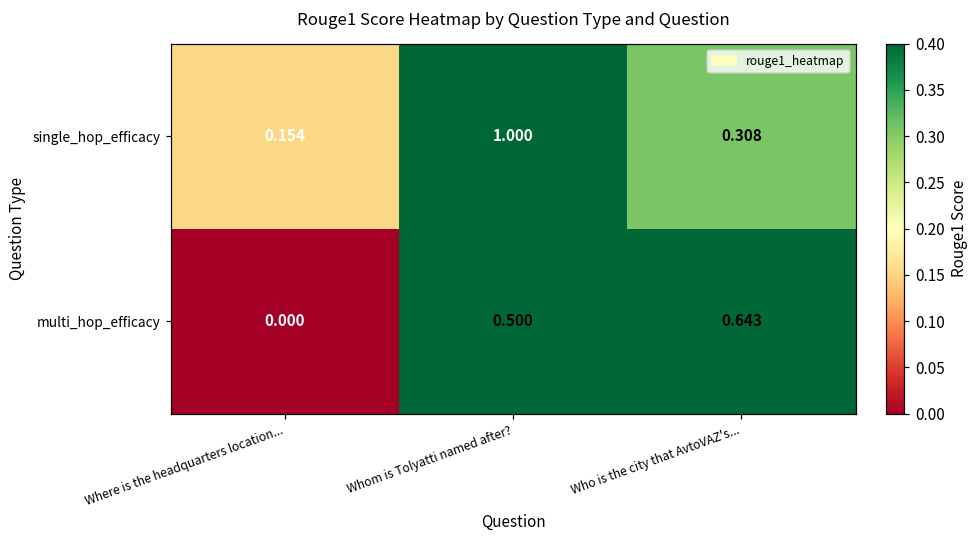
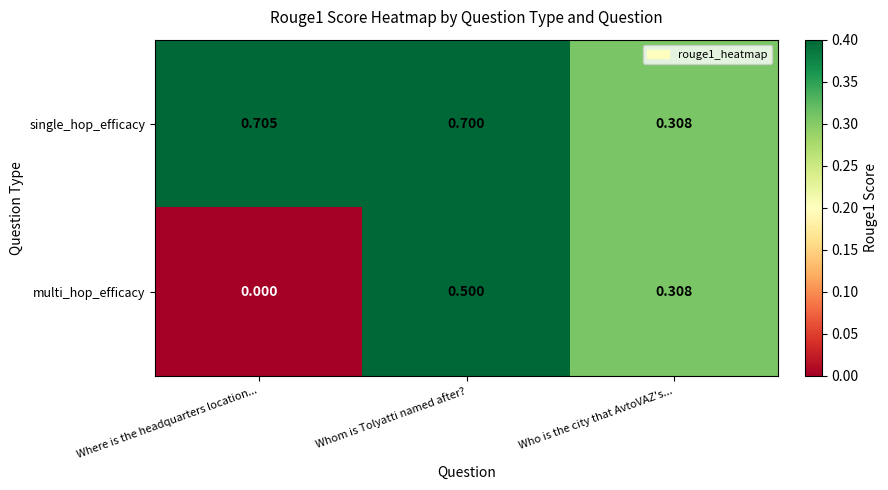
single_hop_efficacy, Where is the headquarters location...: 0.154 -> 0.705
single_hop_efficacy, Whom is Tolyatti named after?: 1.000 -> 0.700
multi_hop_efficacy, Who is the city that AvtoVAZ's...: 0.643 -> 0.308
